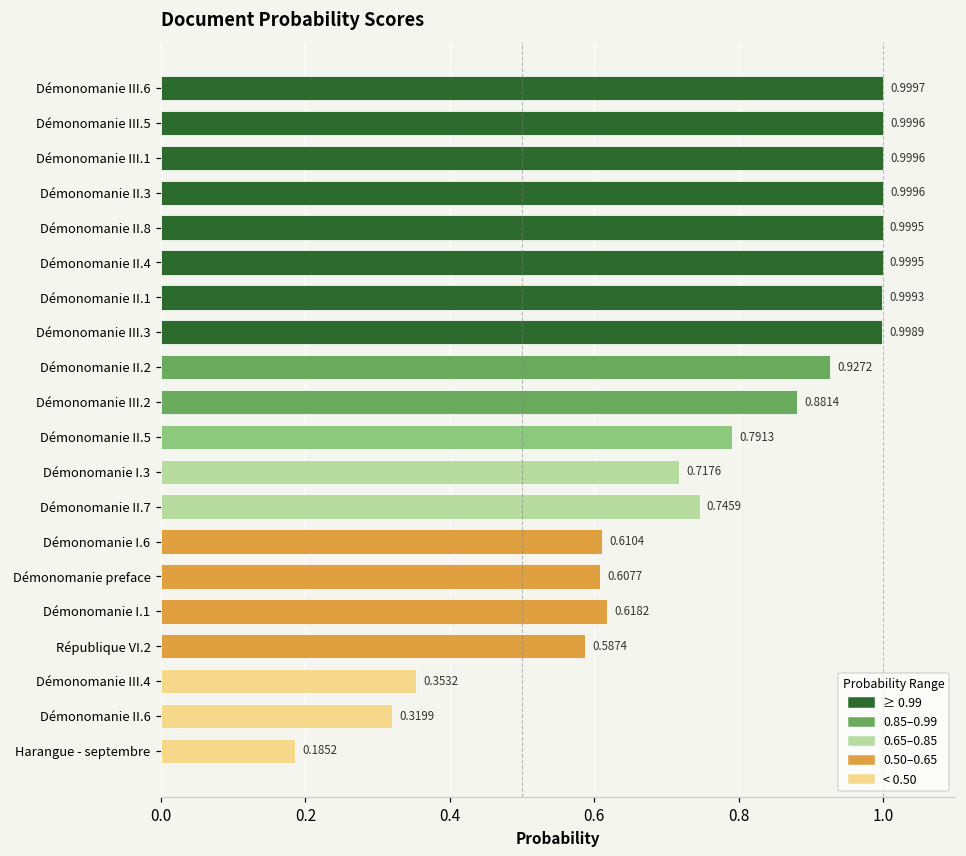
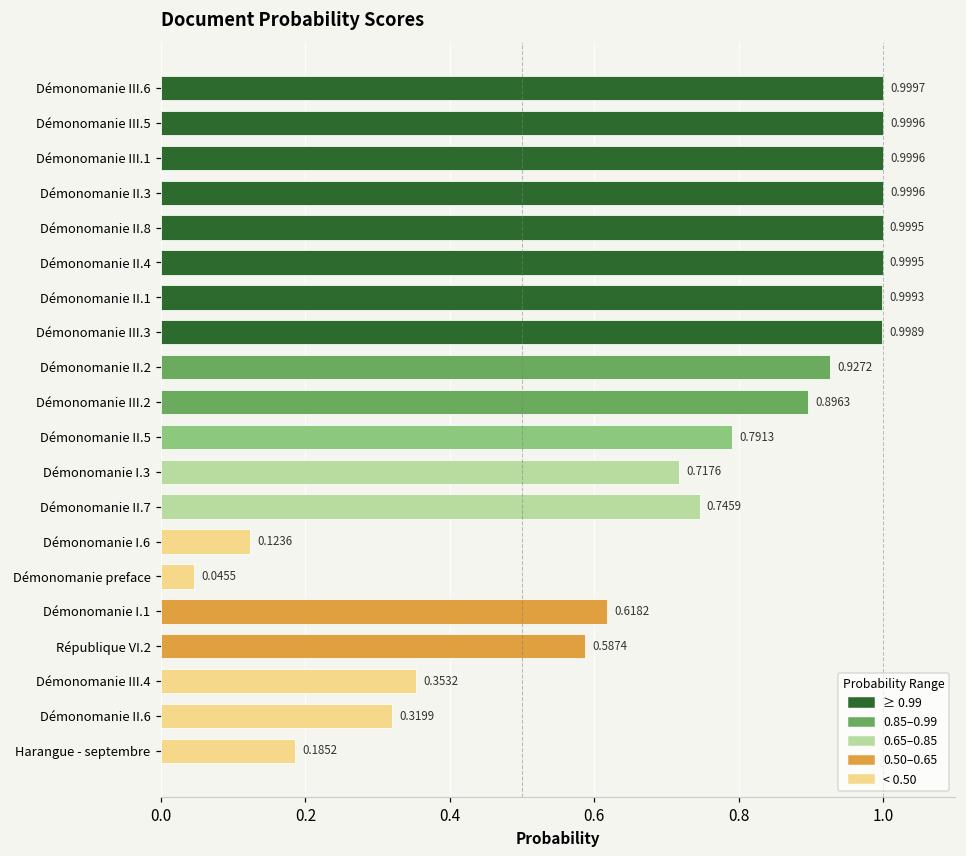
Démonomanie III.2: 0.8814 -> 0.8963
Démonomanie I.6: 0.6104 -> 0.1236
Démonomanie preface: 0.6077 -> 0.0455
